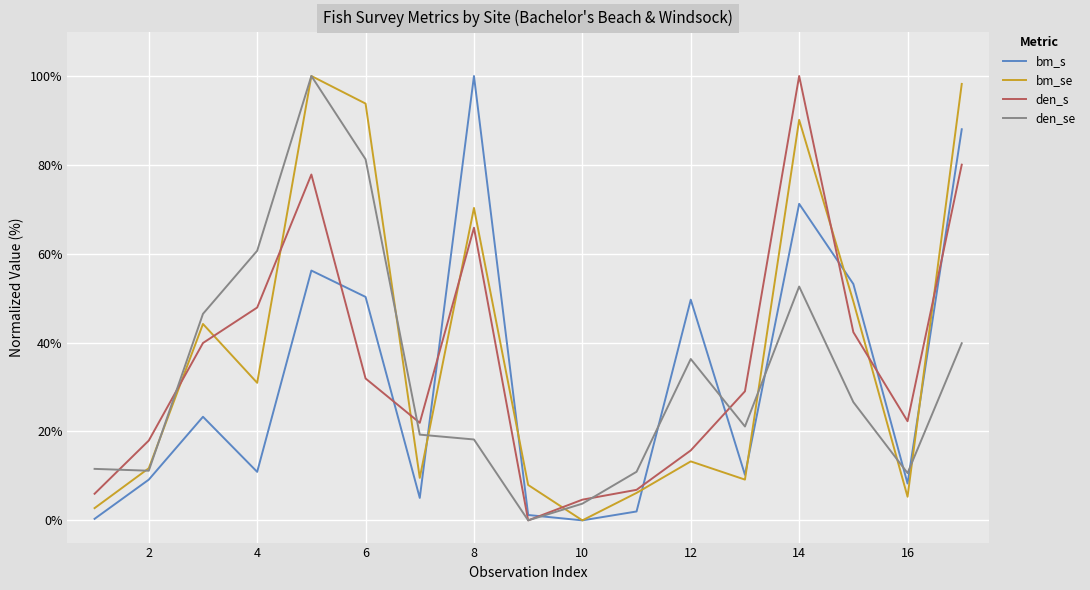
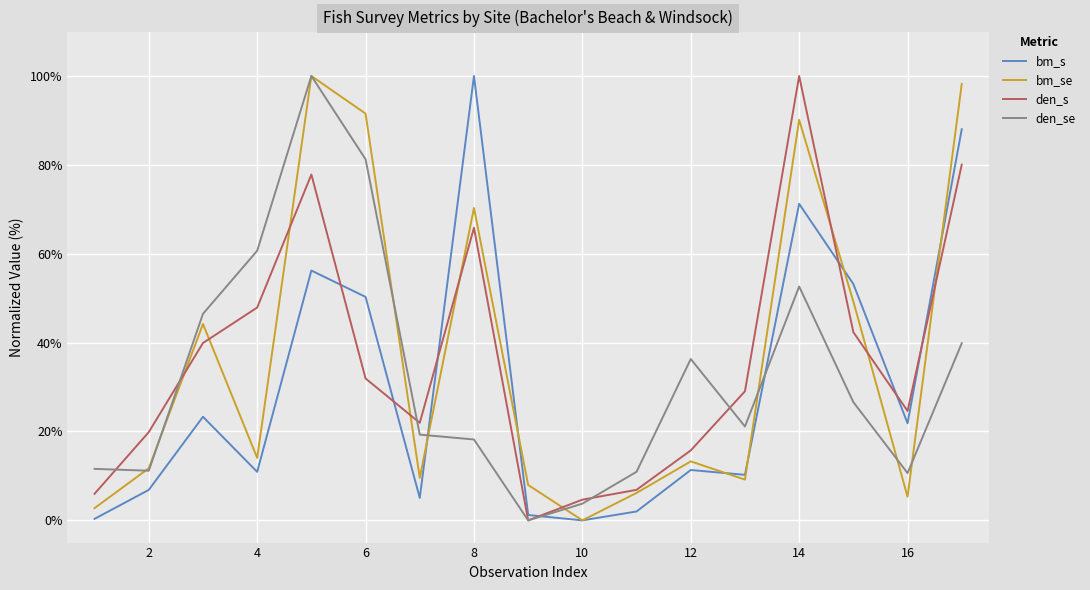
bm_s, 2: 9% -> 7%
den_s, 2: 18% -> 20%
bm_se, 4: 31% -> 14%
bm_se, 6: 94% -> 92%
bm_s, 12: 50% -> 11%
bm_s, 16: 8% -> 22%
den_s, 16: 22% -> 25%
